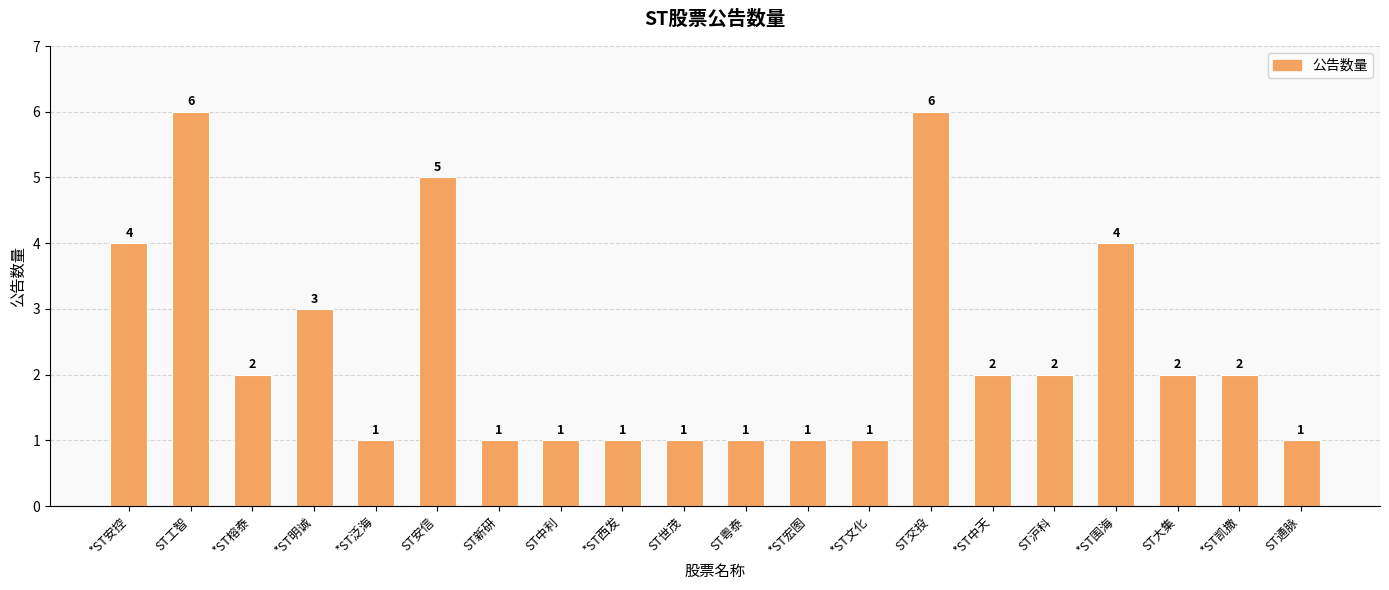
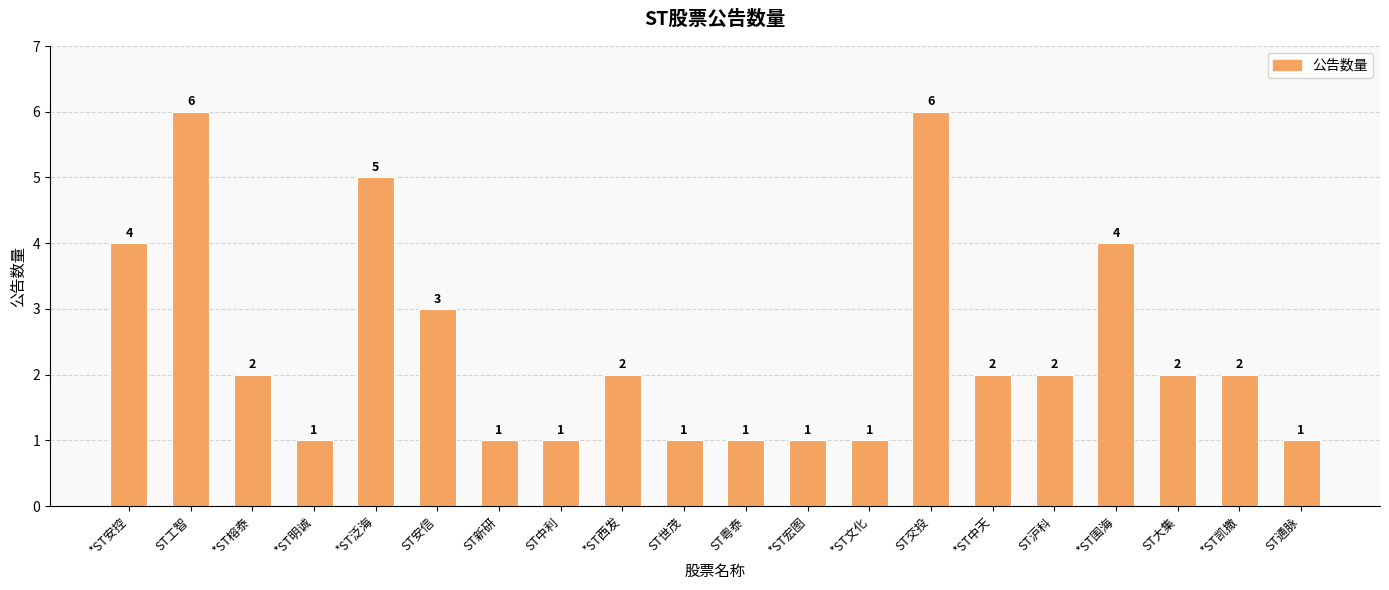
*ST明诚: 3 -> 1
*ST泛海: 1 -> 5
ST安信: 5 -> 3
*ST西发: 1 -> 2
